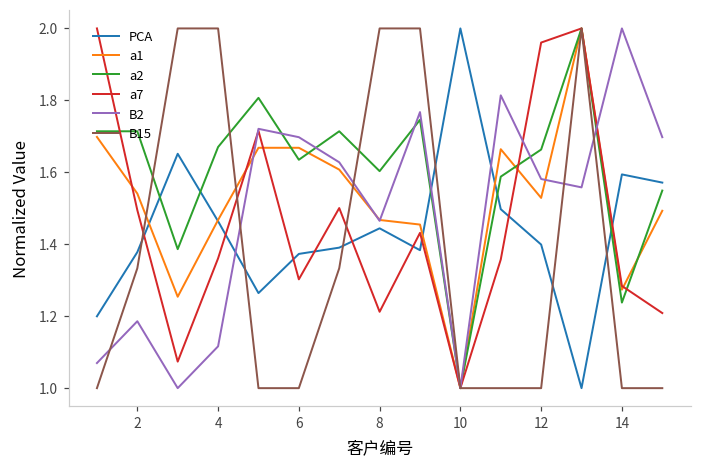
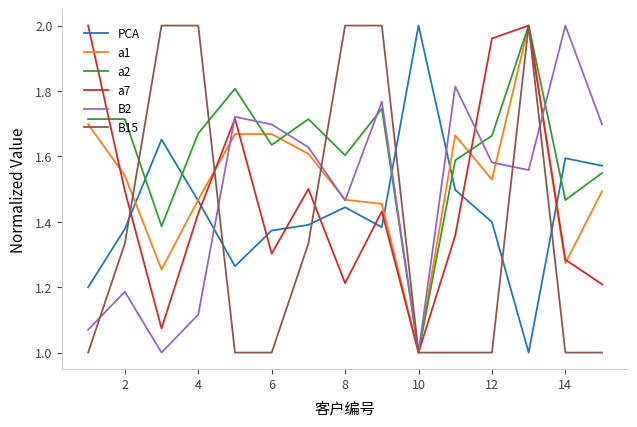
a7, 4: 1.36 -> 1.43
a2, 14: 1.24 -> 1.47
